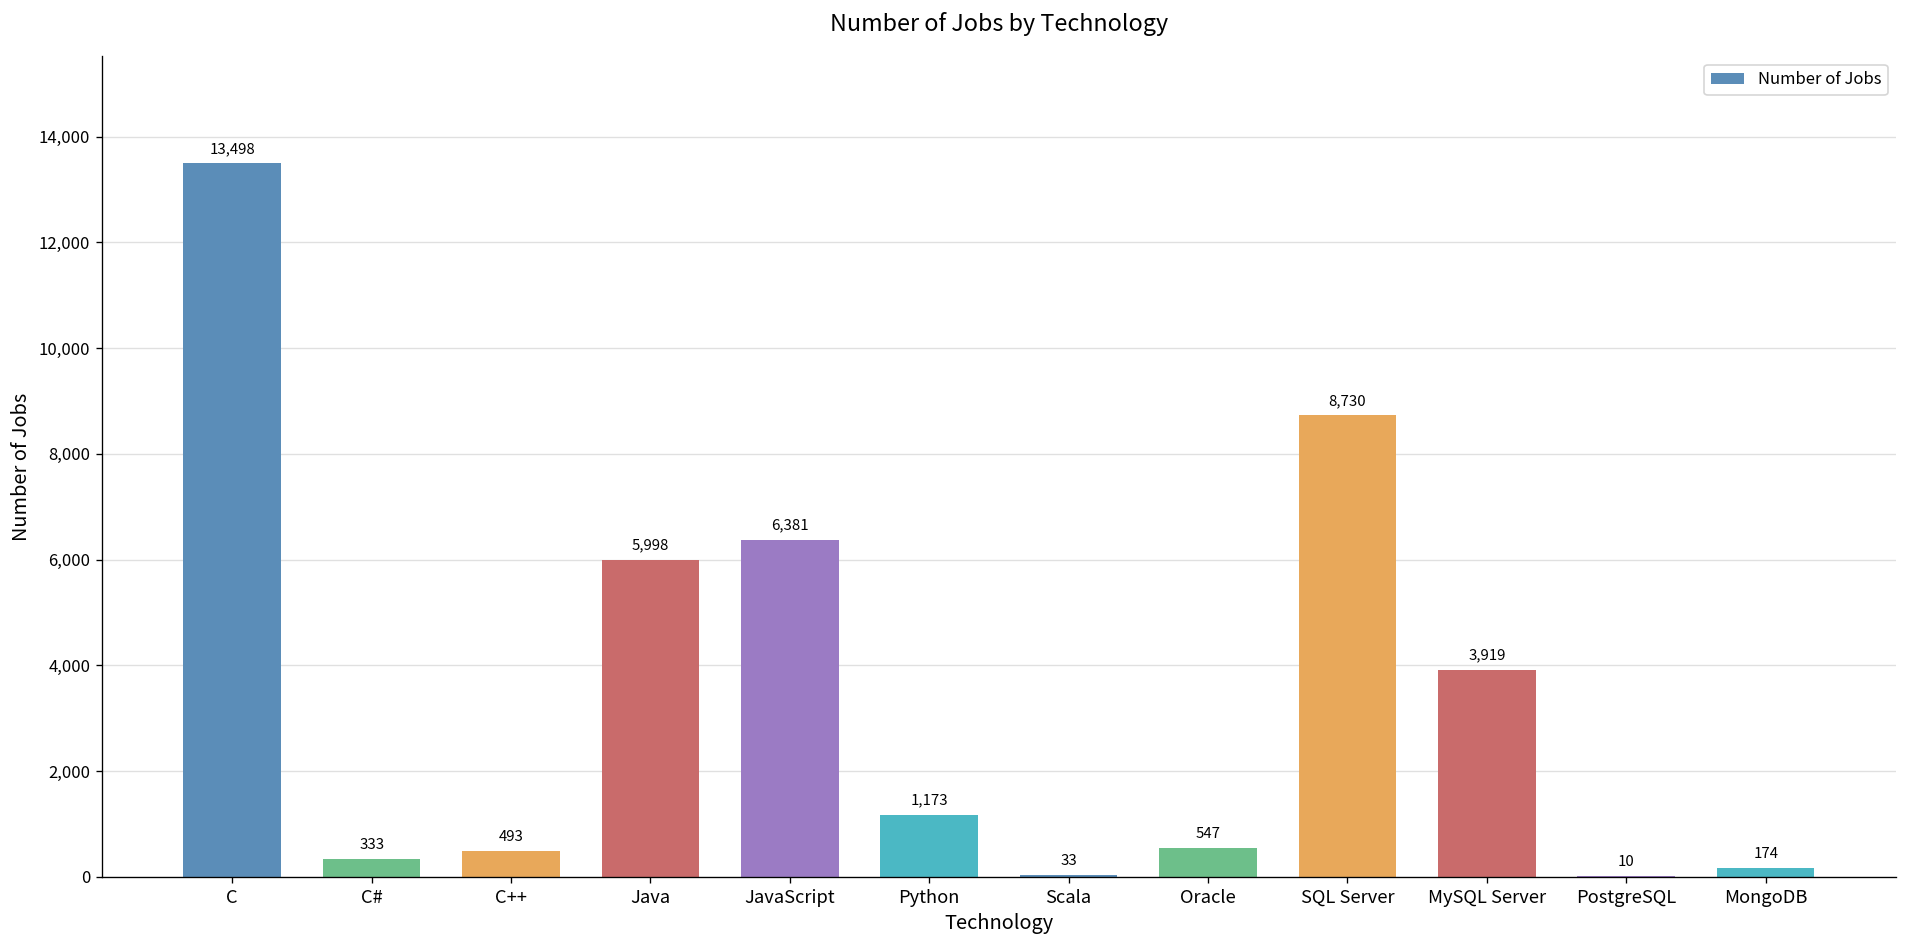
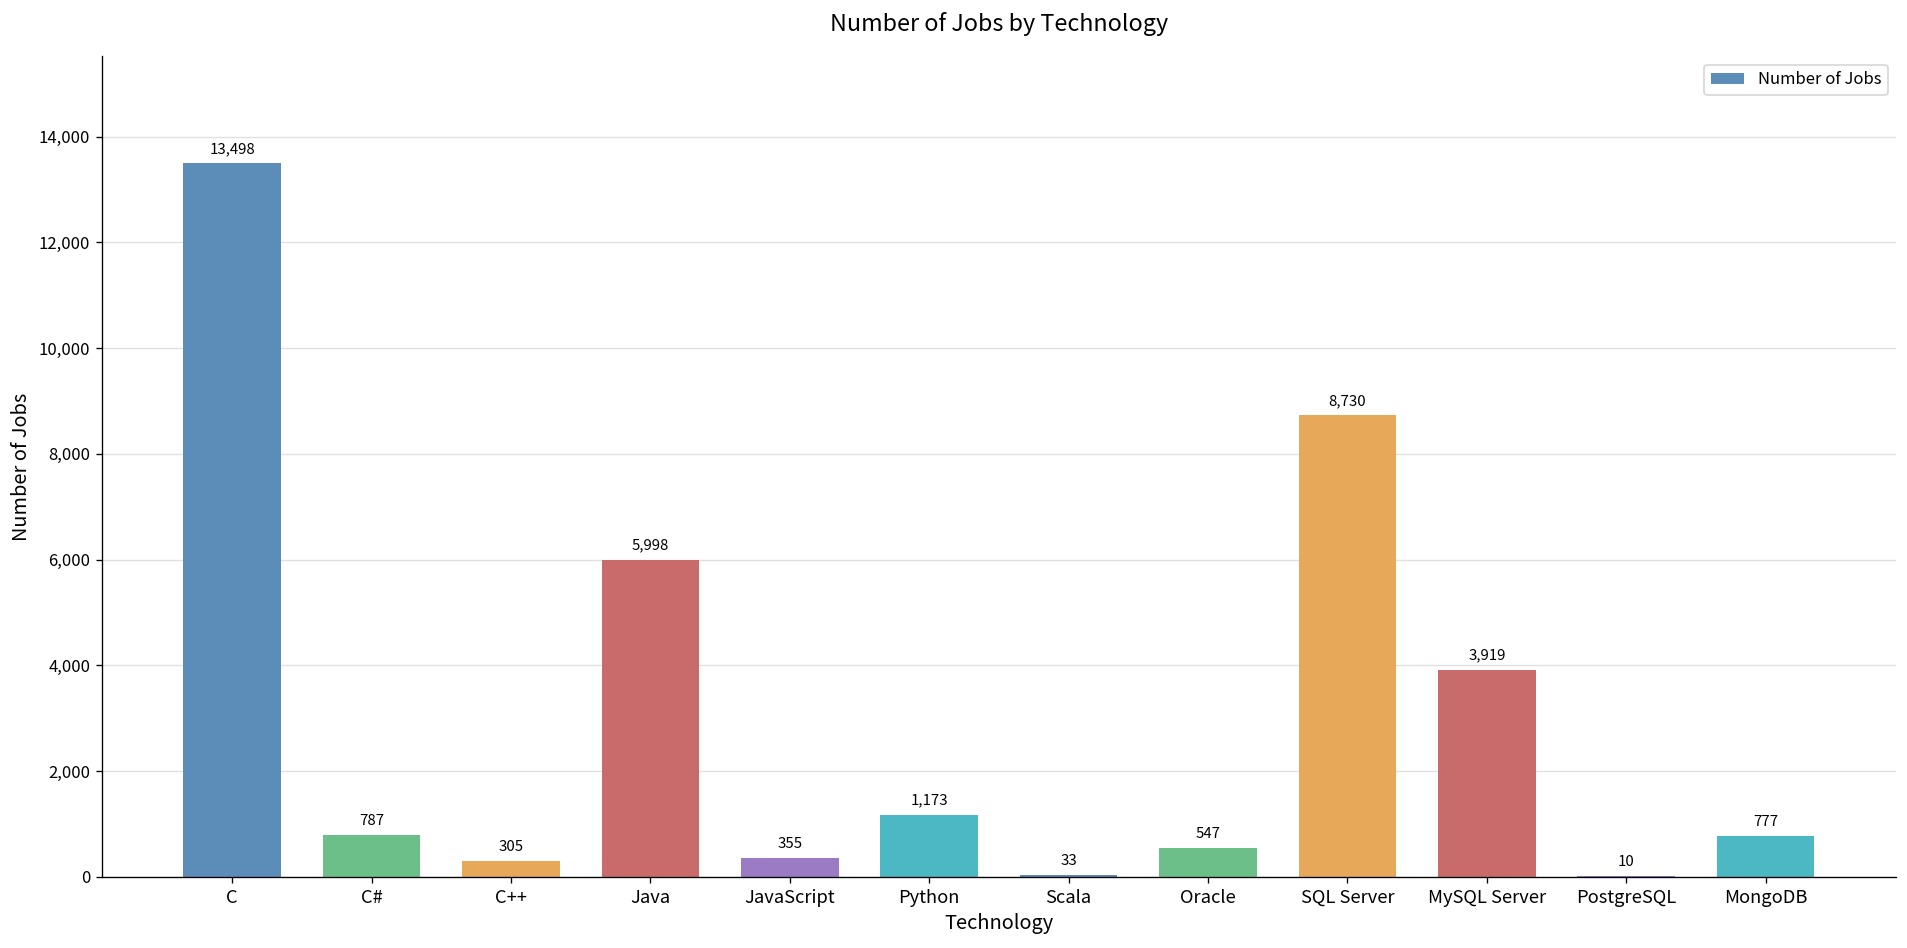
C#: 333 -> 787
C++: 493 -> 305
JavaScript: 6,381 -> 355
MongoDB: 174 -> 777
